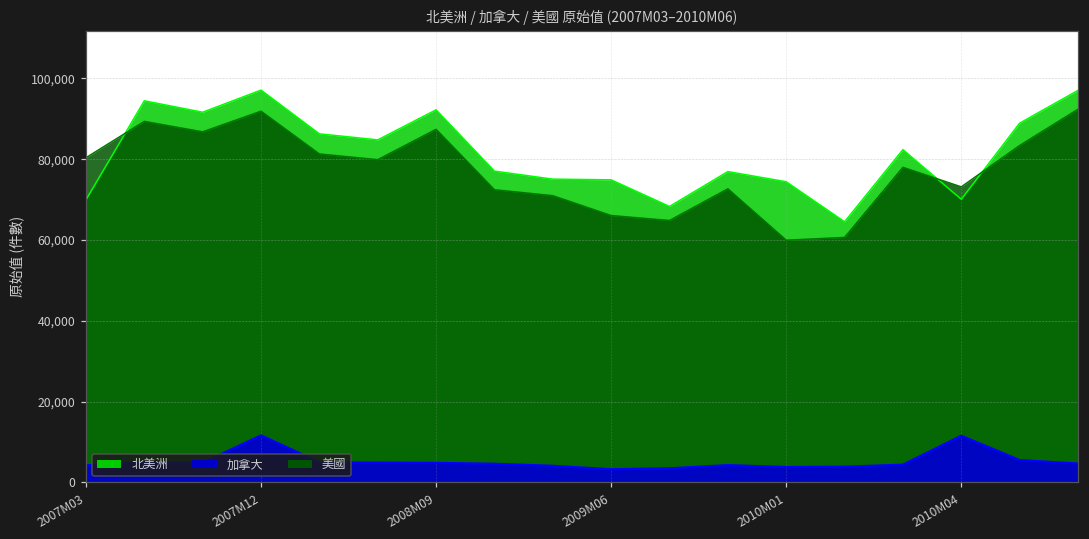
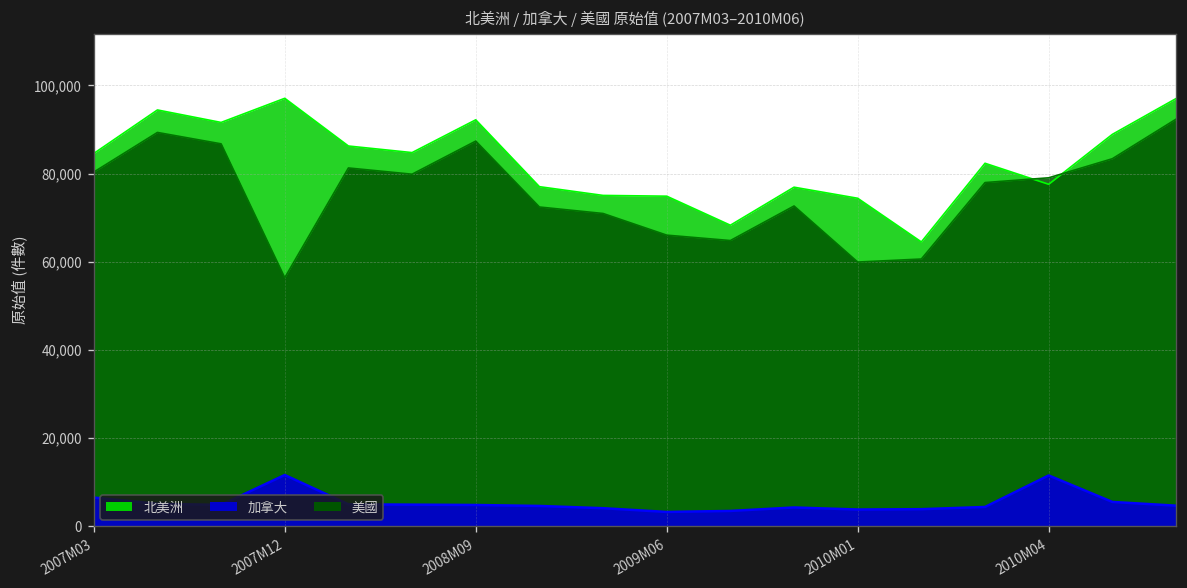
北美洲, 2007M03: 70,000 -> 85,000
加拿大, 2007M03: 4,000 -> 7,000
美國, 2007M12: 92,000 -> 56,000
北美洲, 2010M04: 70,000 -> 78,000
美國, 2010M04: 73,000 -> 79,000
